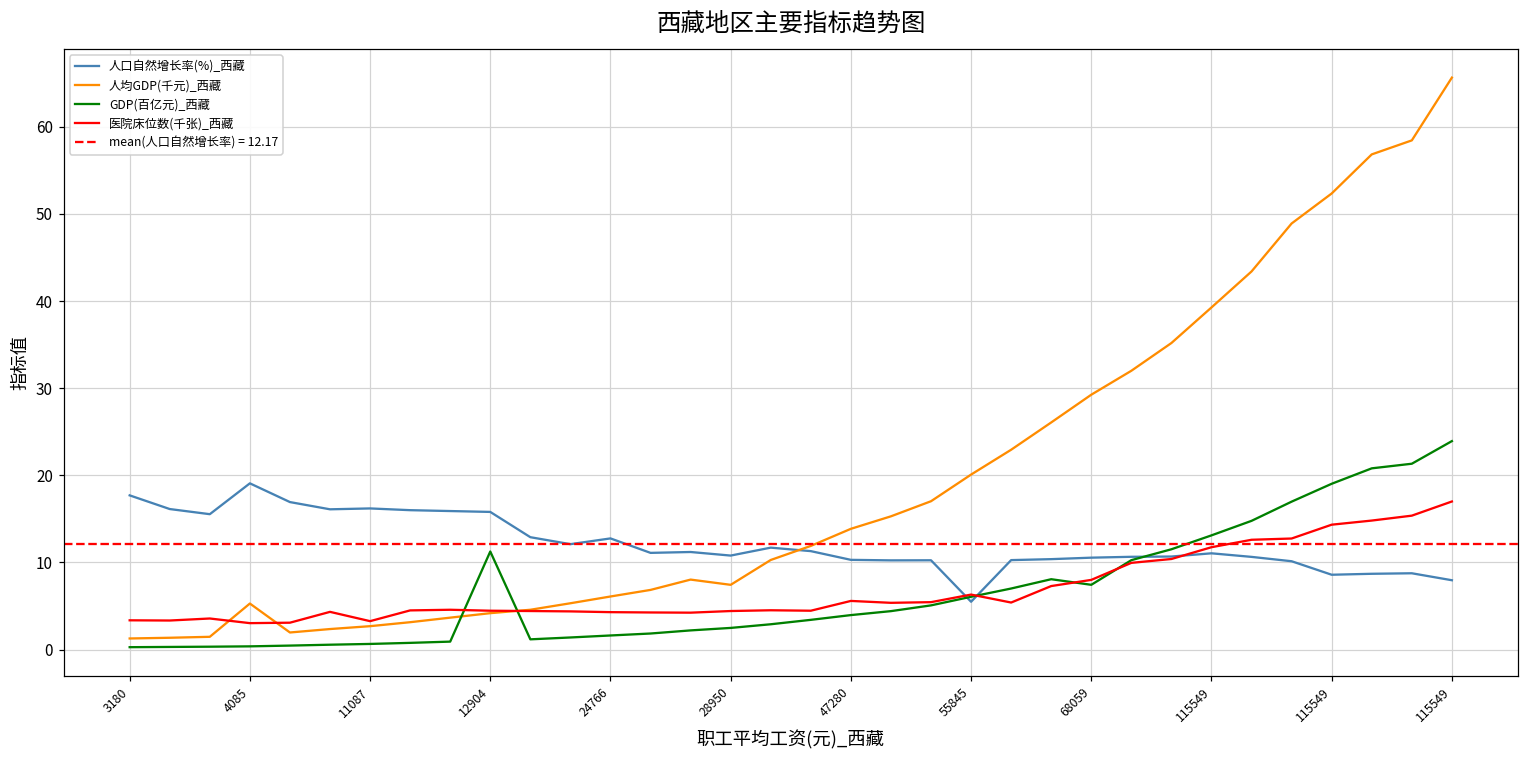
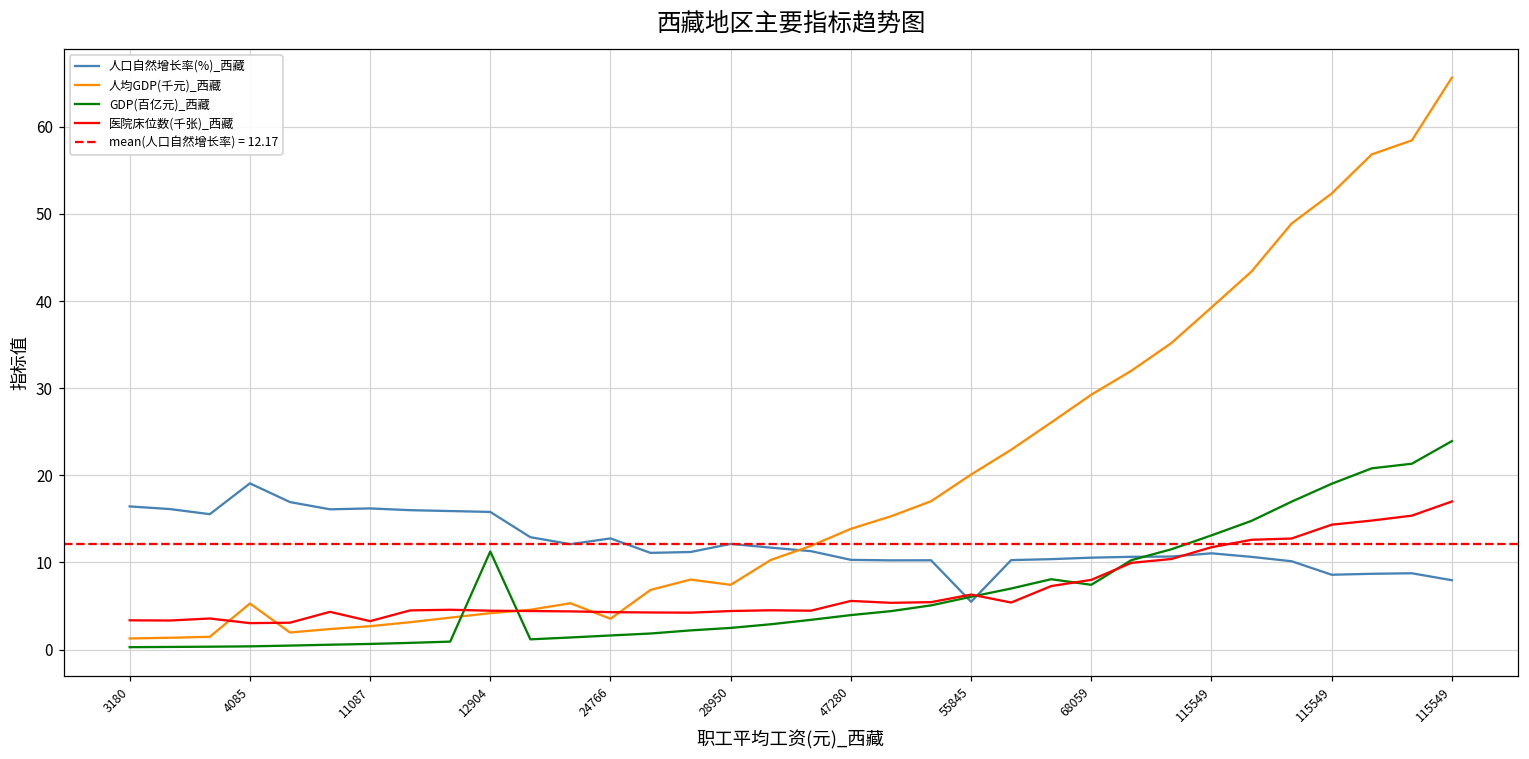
人口自然增长率(%)_西藏, 3180: 18 -> 16
人均GDP(千元)_西藏, 24766: 6 -> 4
人口自然增长率(%)_西藏, 28950: 11 -> 12
